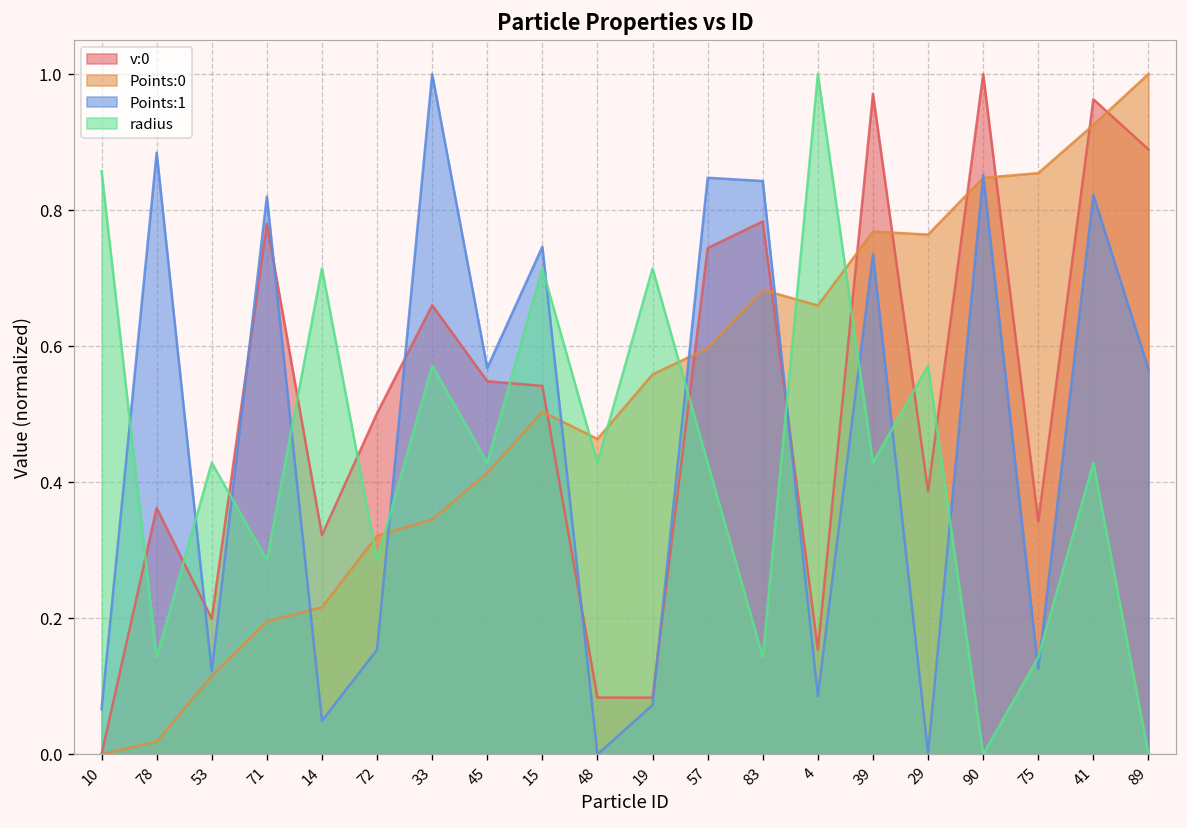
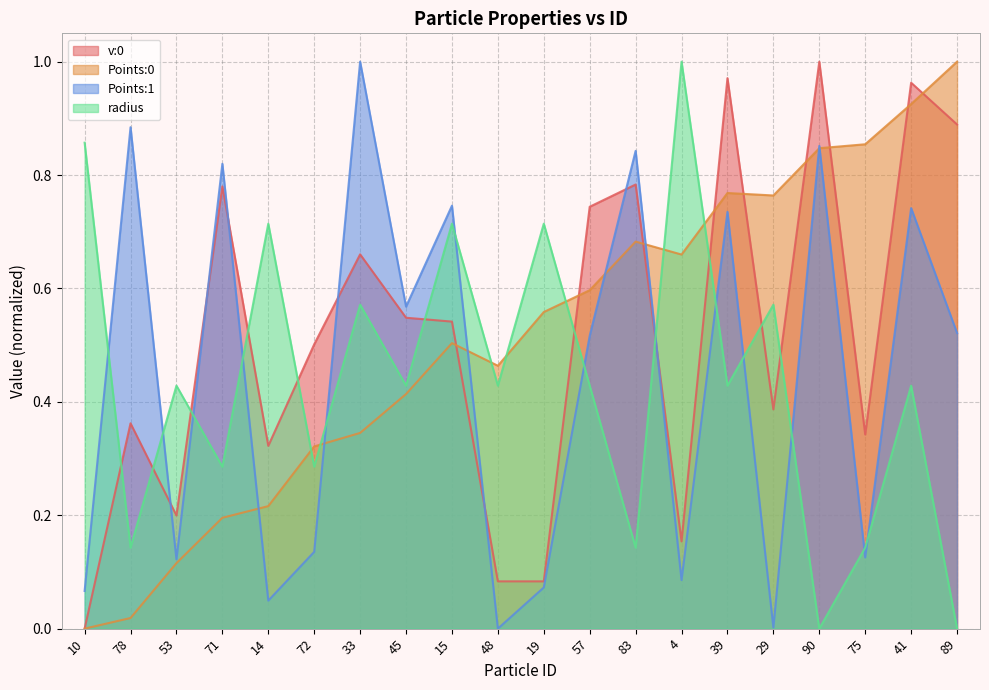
Points:1, 72: 0.15 -> 0.14
Points:1, 57: 0.85 -> 0.52
Points:1, 41: 0.82 -> 0.74
Points:1, 89: 0.57 -> 0.52
